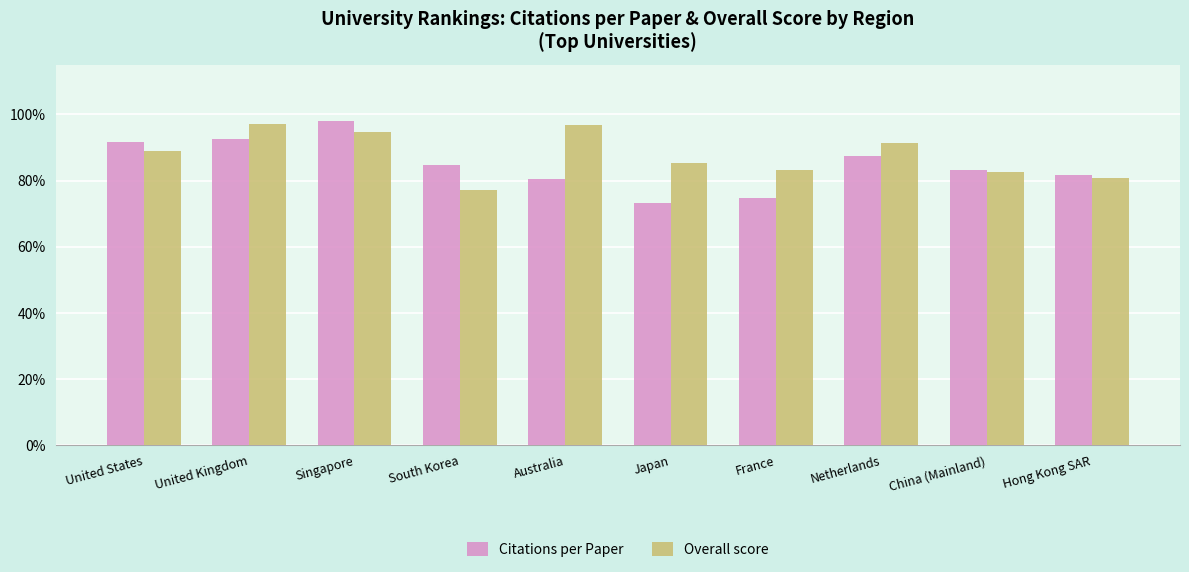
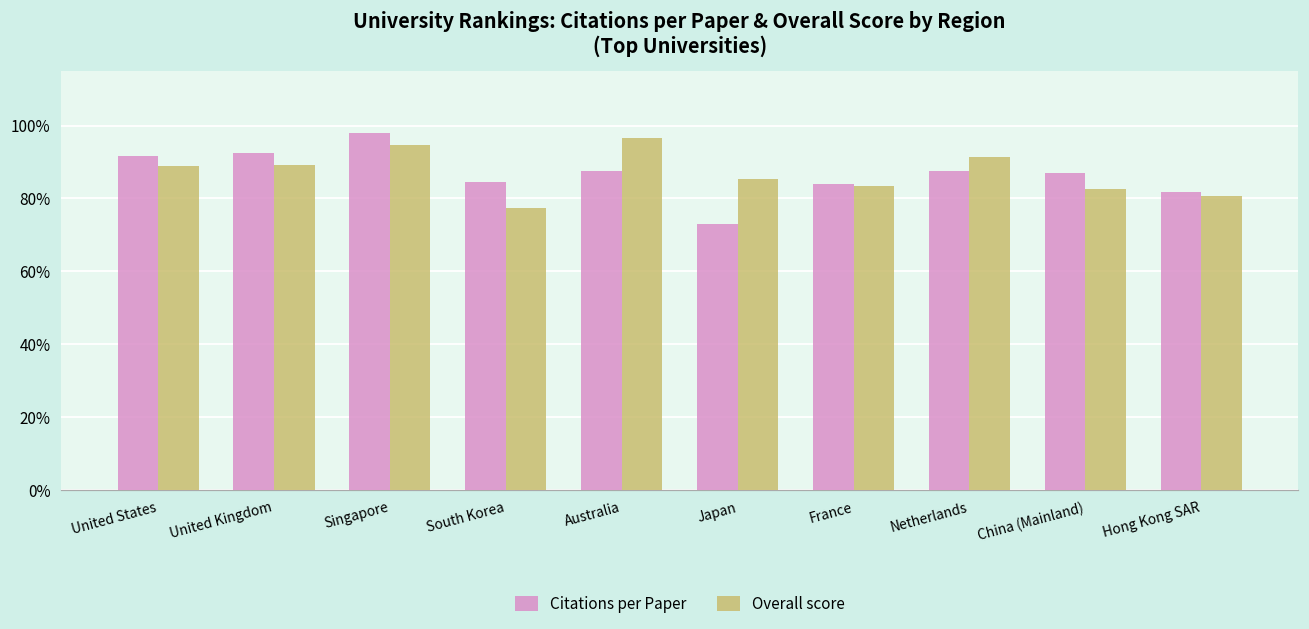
Overall score, United Kingdom: 97% -> 89%
Citations per Paper, Australia: 80% -> 87%
Citations per Paper, France: 75% -> 84%
Citations per Paper, China (Mainland): 83% -> 87%
